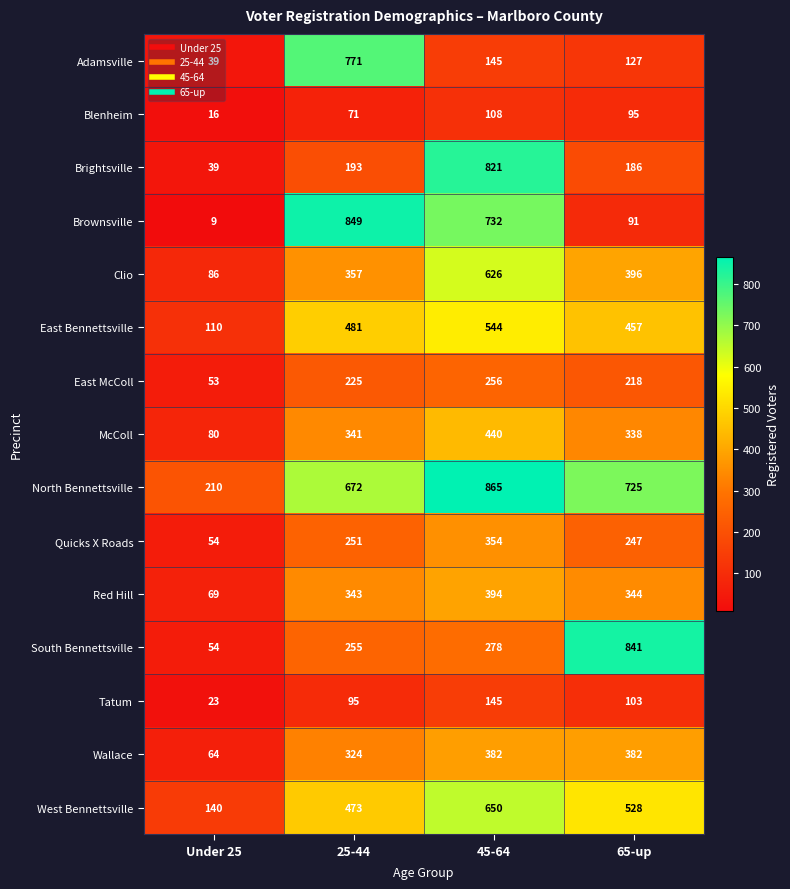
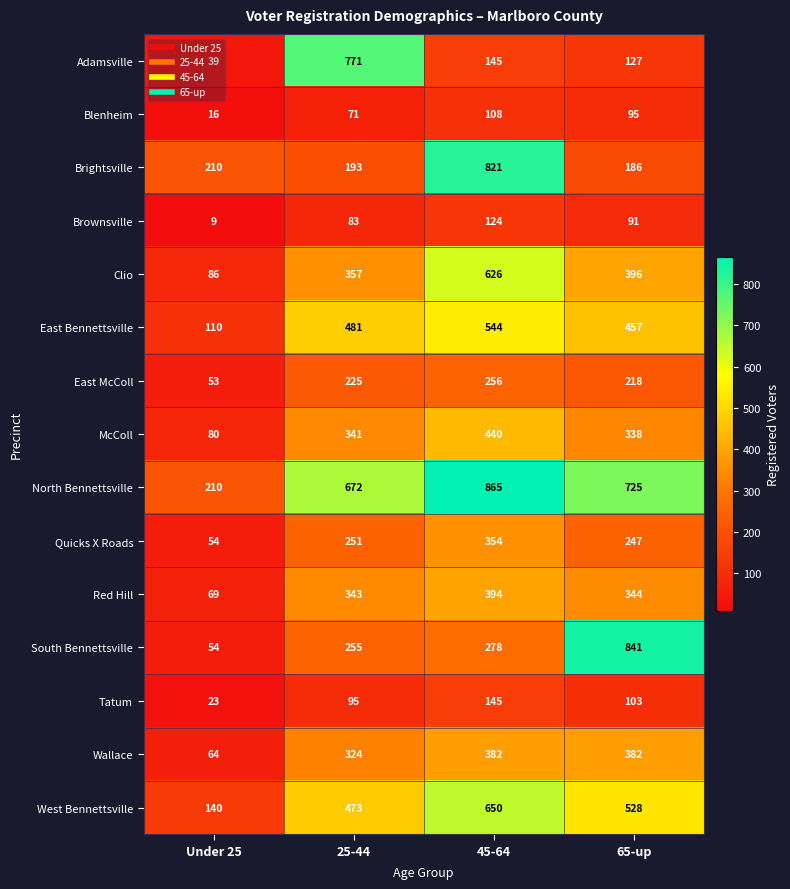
Brightsville, Under 25: 39 -> 210
Brownsville, 25-44: 849 -> 83
Brownsville, 45-64: 732 -> 124
